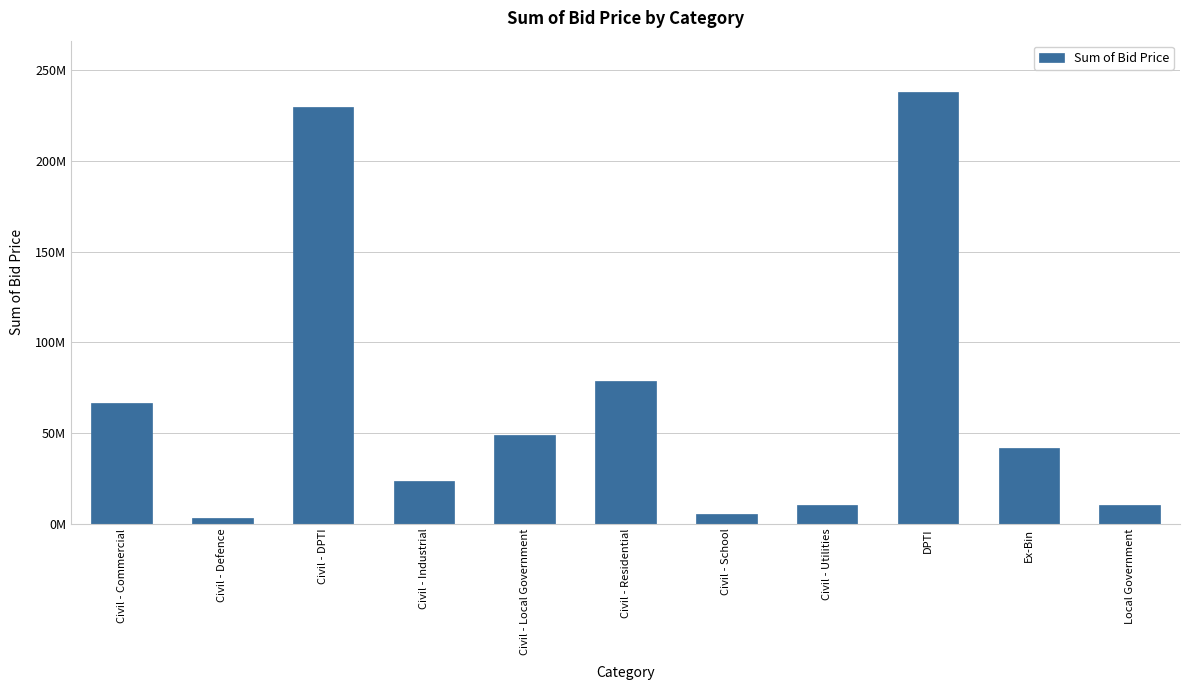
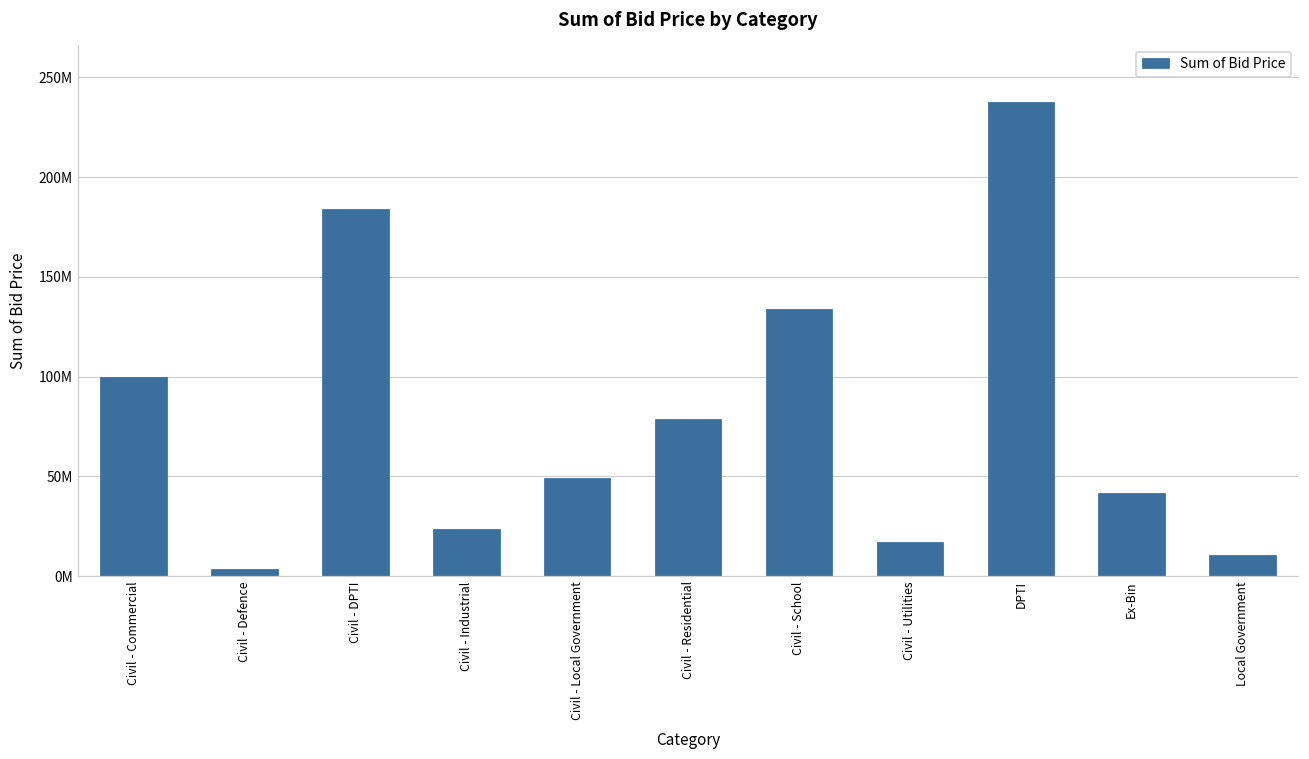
Civil - Commercial: 67000000 -> 100000000
Civil - DPTI: 230000000 -> 184000000
Civil - School: 5000000 -> 134000000
Civil - Utilities: 10000000 -> 17000000
